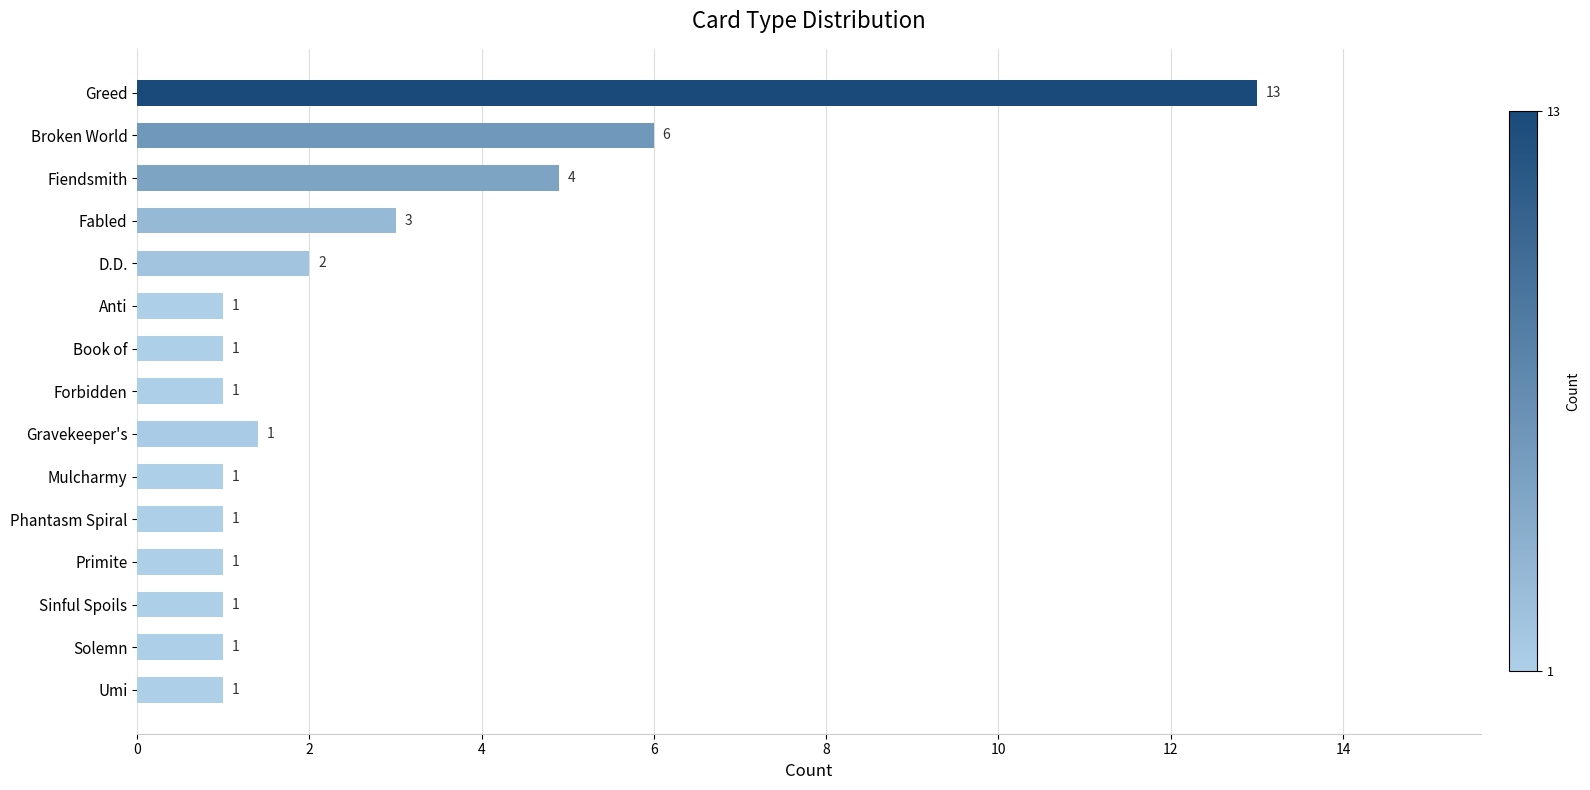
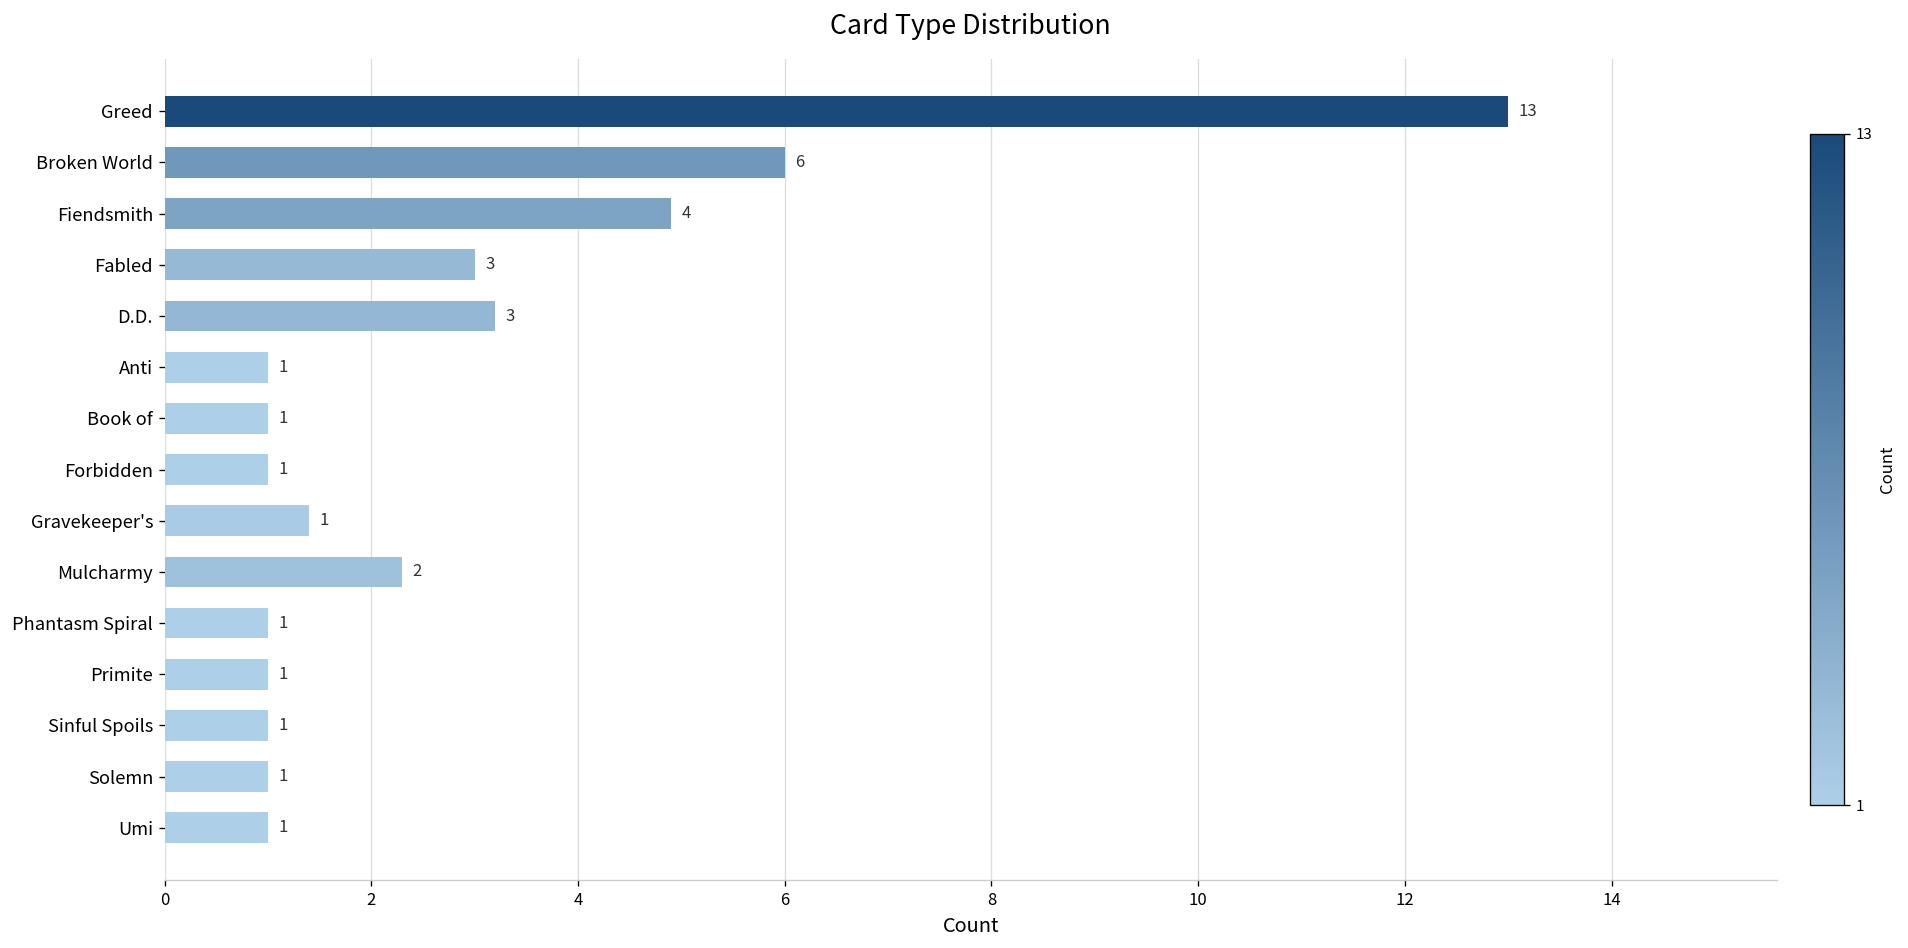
D.D.: 2 -> 3
Mulcharmy: 1 -> 2
